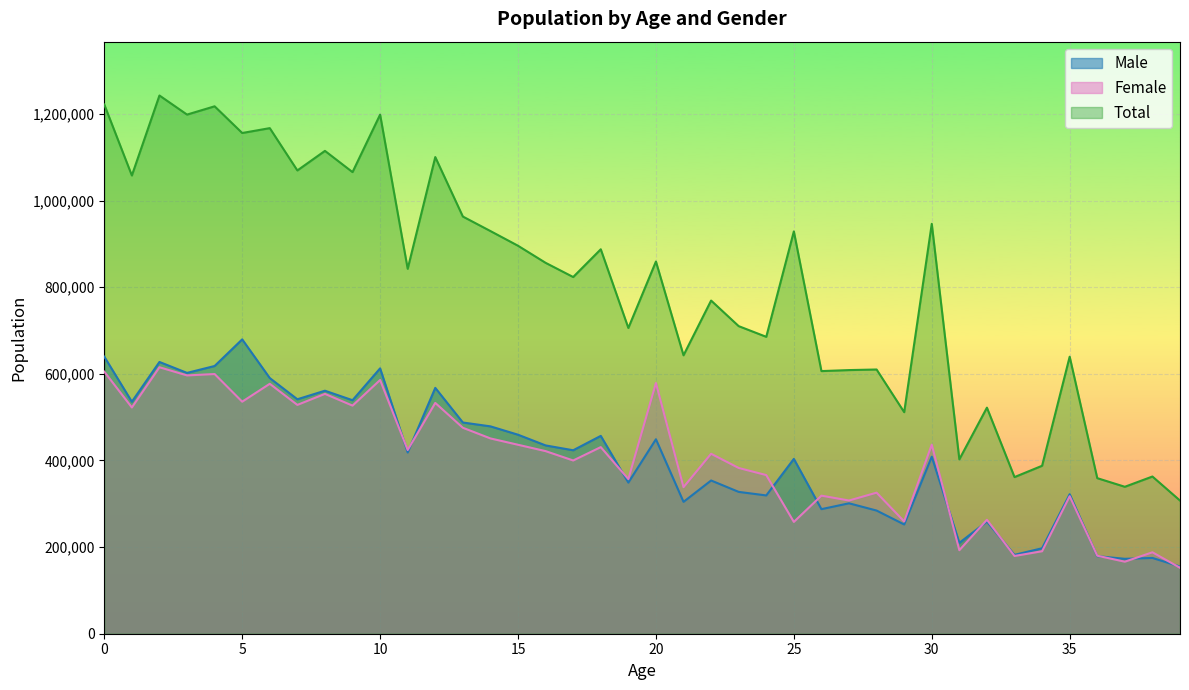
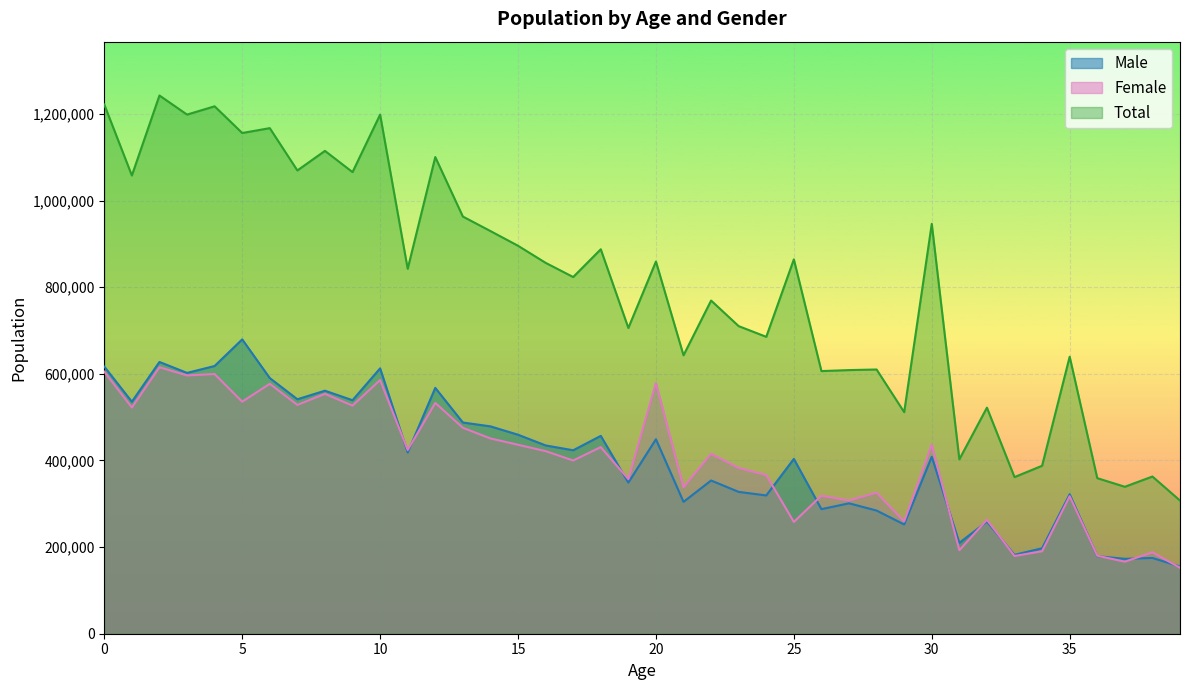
Male, 0: 640,000 -> 620,000
Total, 25: 930,000 -> 860,000
